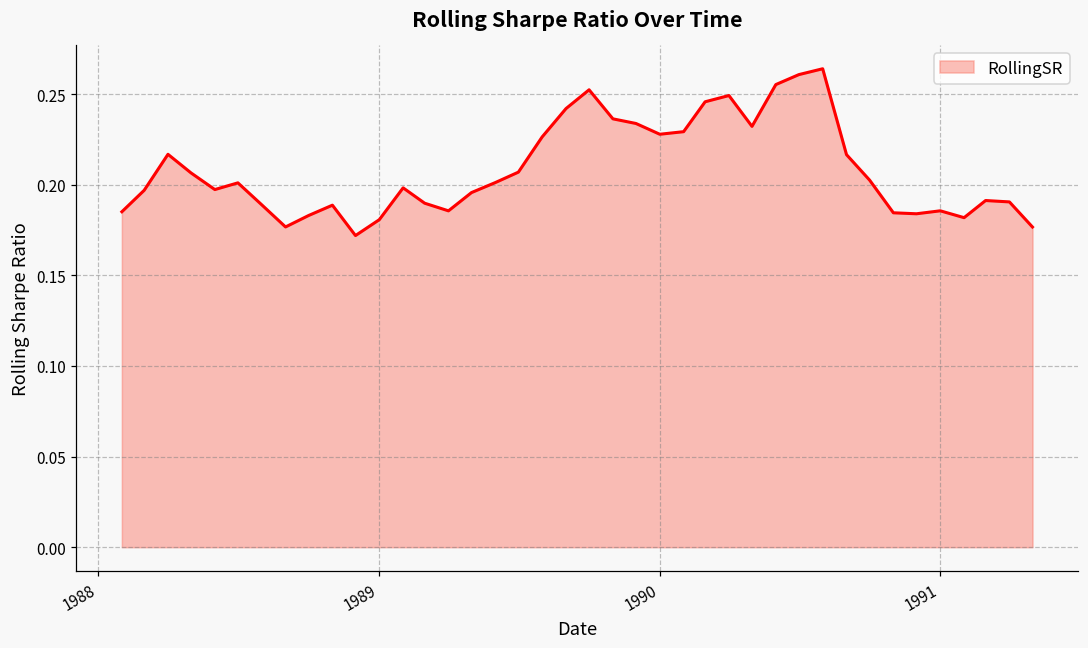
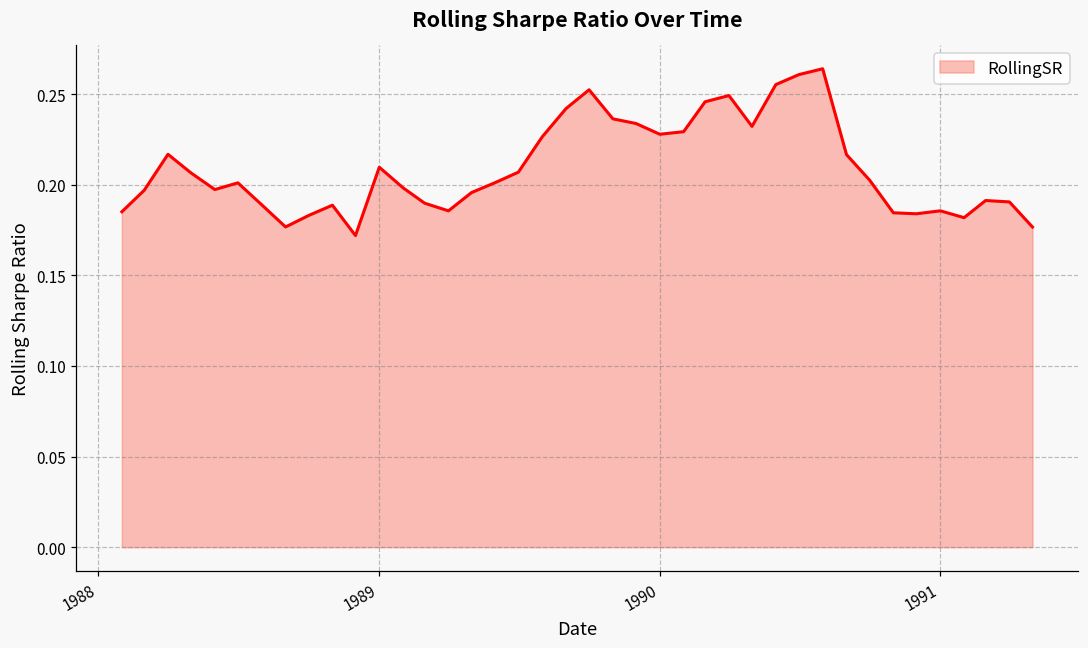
1989: 0.181 -> 0.210
